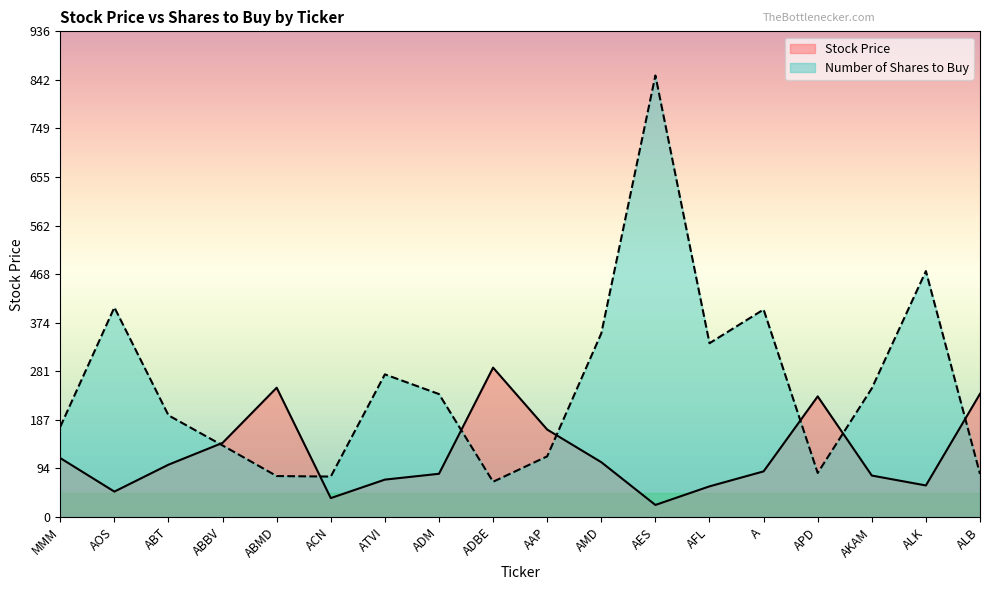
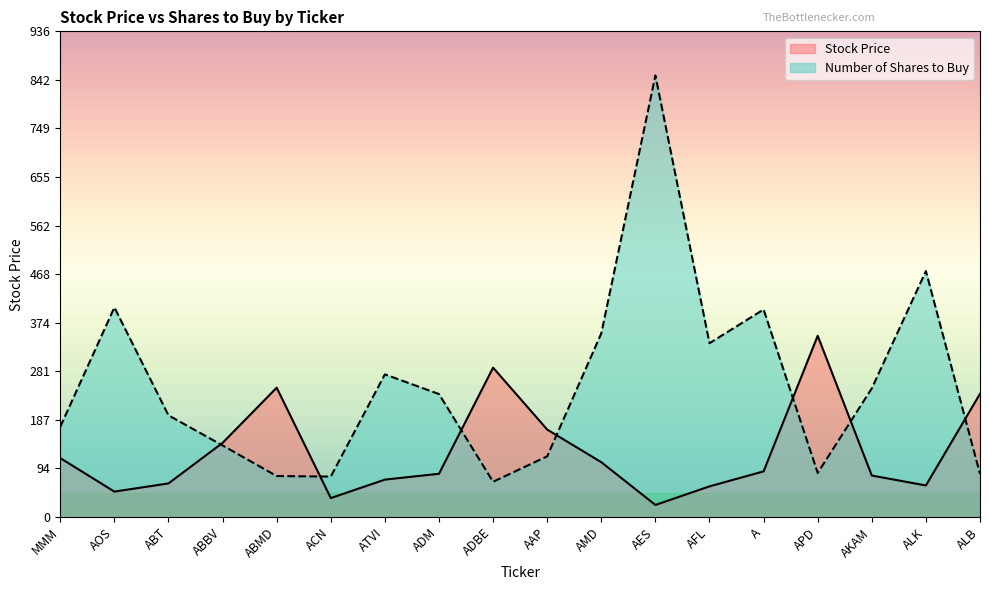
Stock Price, ABT: 100 -> 60
Stock Price, APD: 230 -> 350
